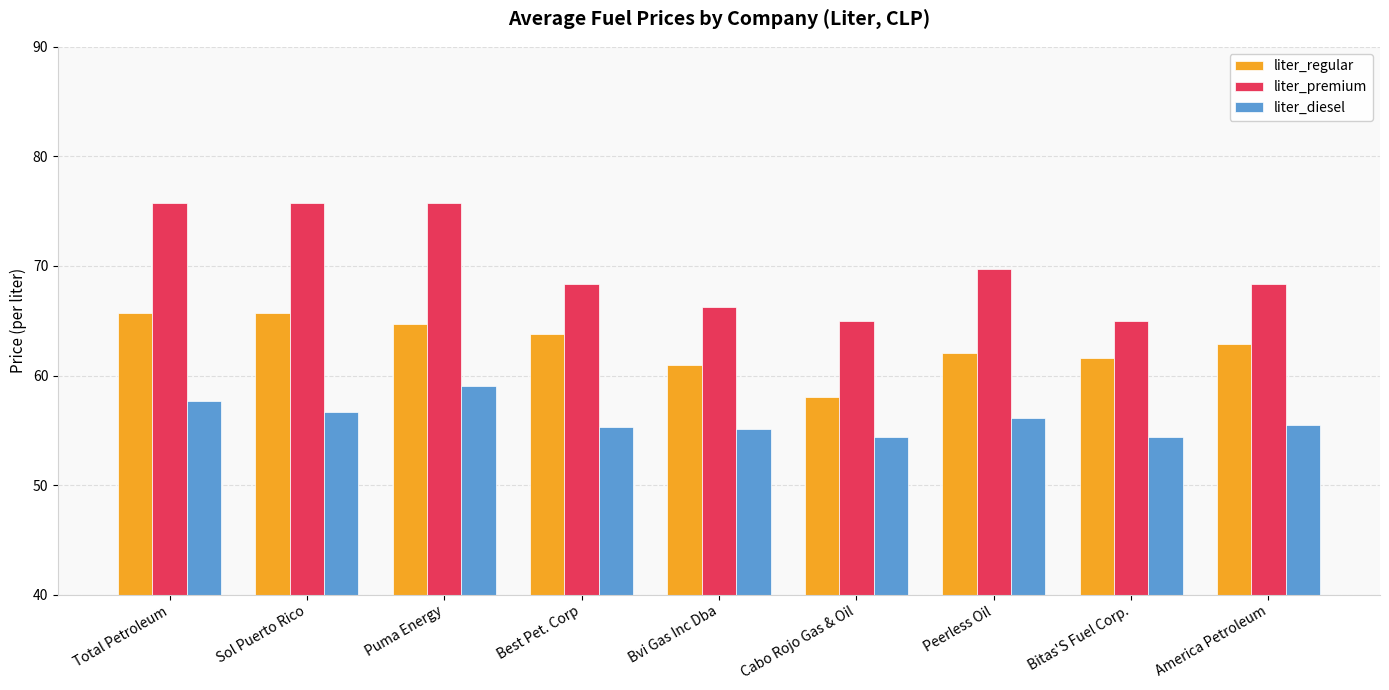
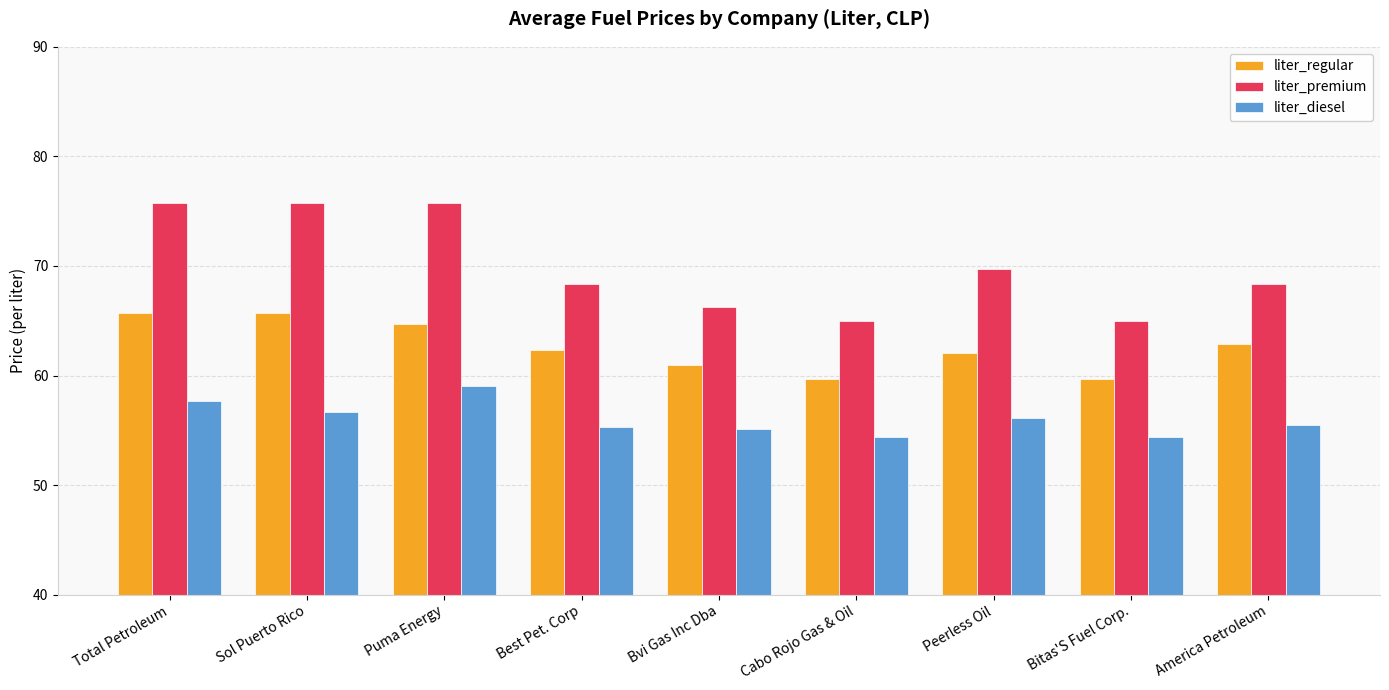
liter_regular, Best Pet. Corp: 63.8 -> 62.3
liter_regular, Cabo Rojo Gas & Oil: 58.0 -> 59.7
liter_regular, Bitas'S Fuel Corp.: 61.6 -> 59.7
